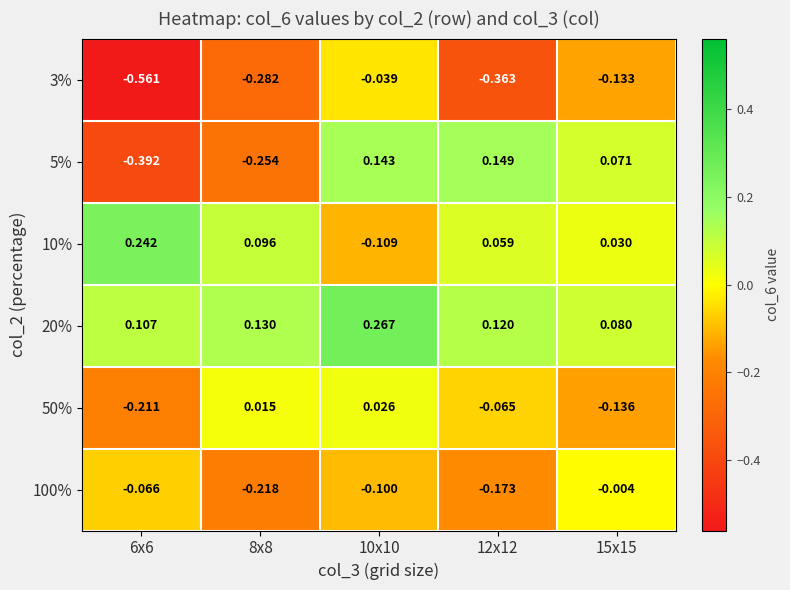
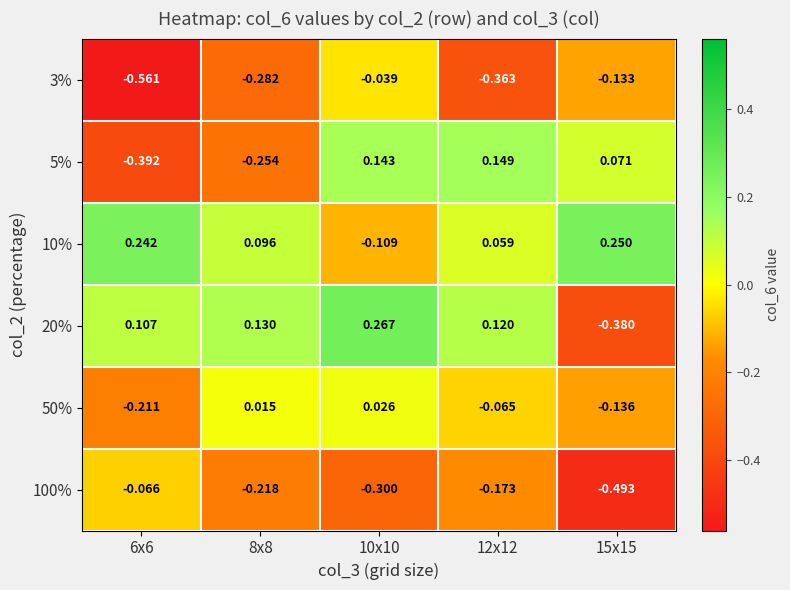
10%, 15x15: 0.030 -> 0.250
20%, 15x15: 0.080 -> -0.380
100%, 10x10: -0.100 -> -0.300
100%, 15x15: -0.004 -> -0.493
